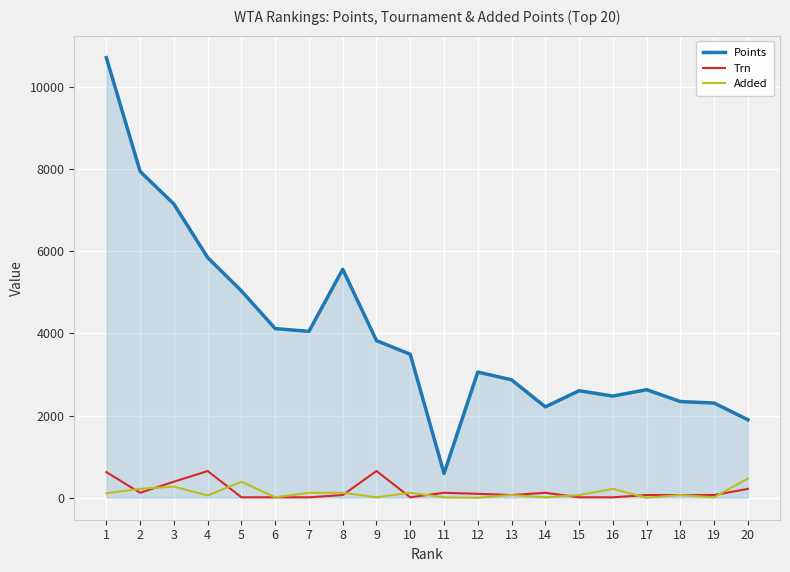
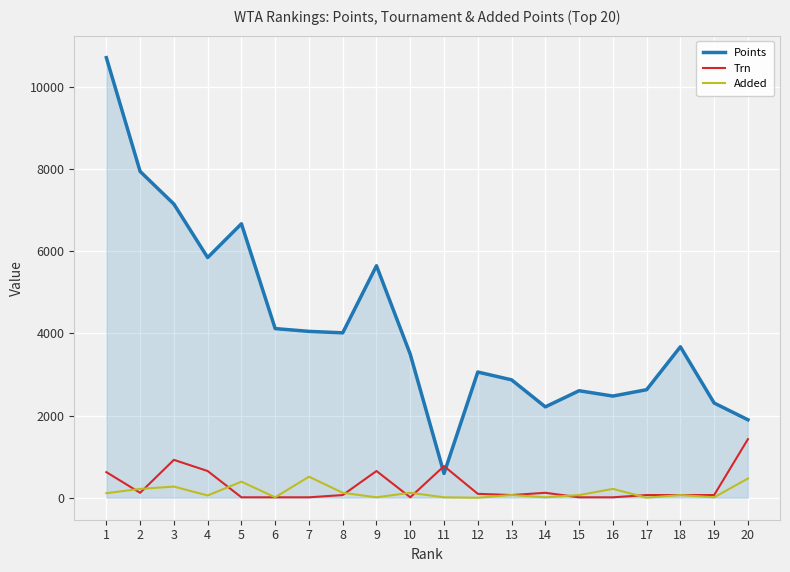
Trn, 3: 400 -> 900
Points, 5: 5000 -> 6700
Added, 7: 100 -> 500
Points, 8: 5600 -> 4000
Points, 9: 3800 -> 5600
Trn, 11: 100 -> 800
Points, 18: 2300 -> 3700
Trn, 20: 200 -> 1400
